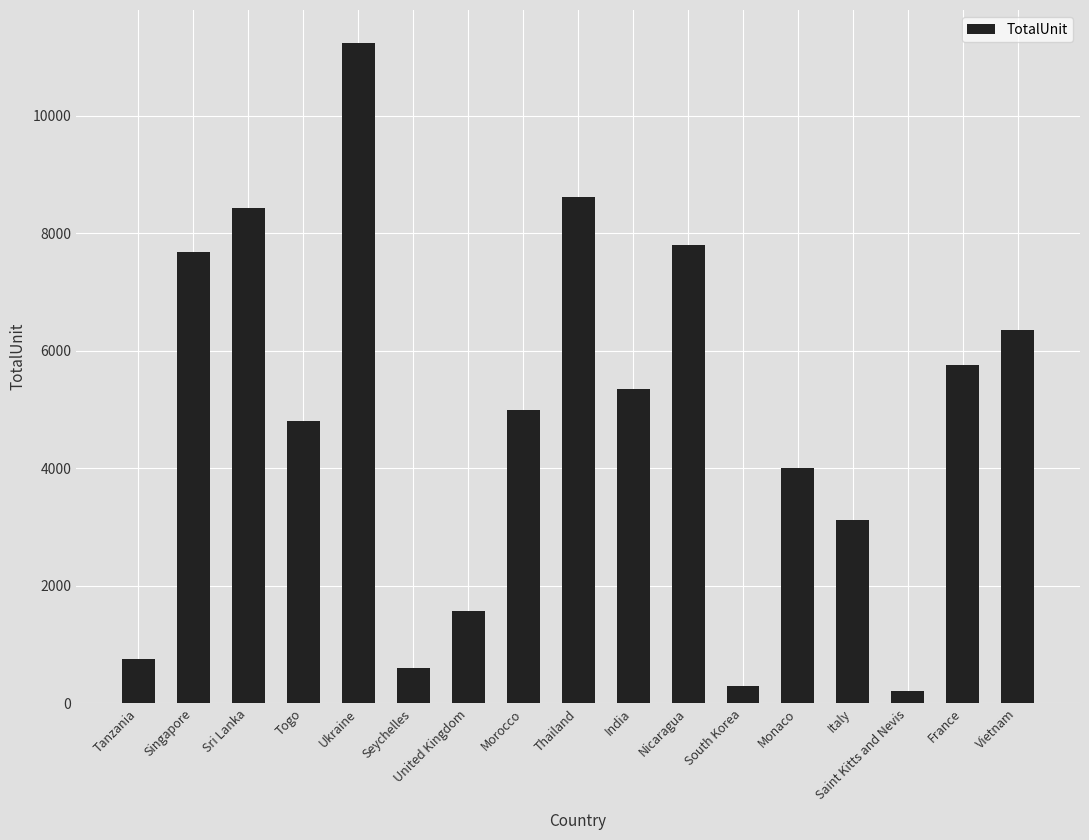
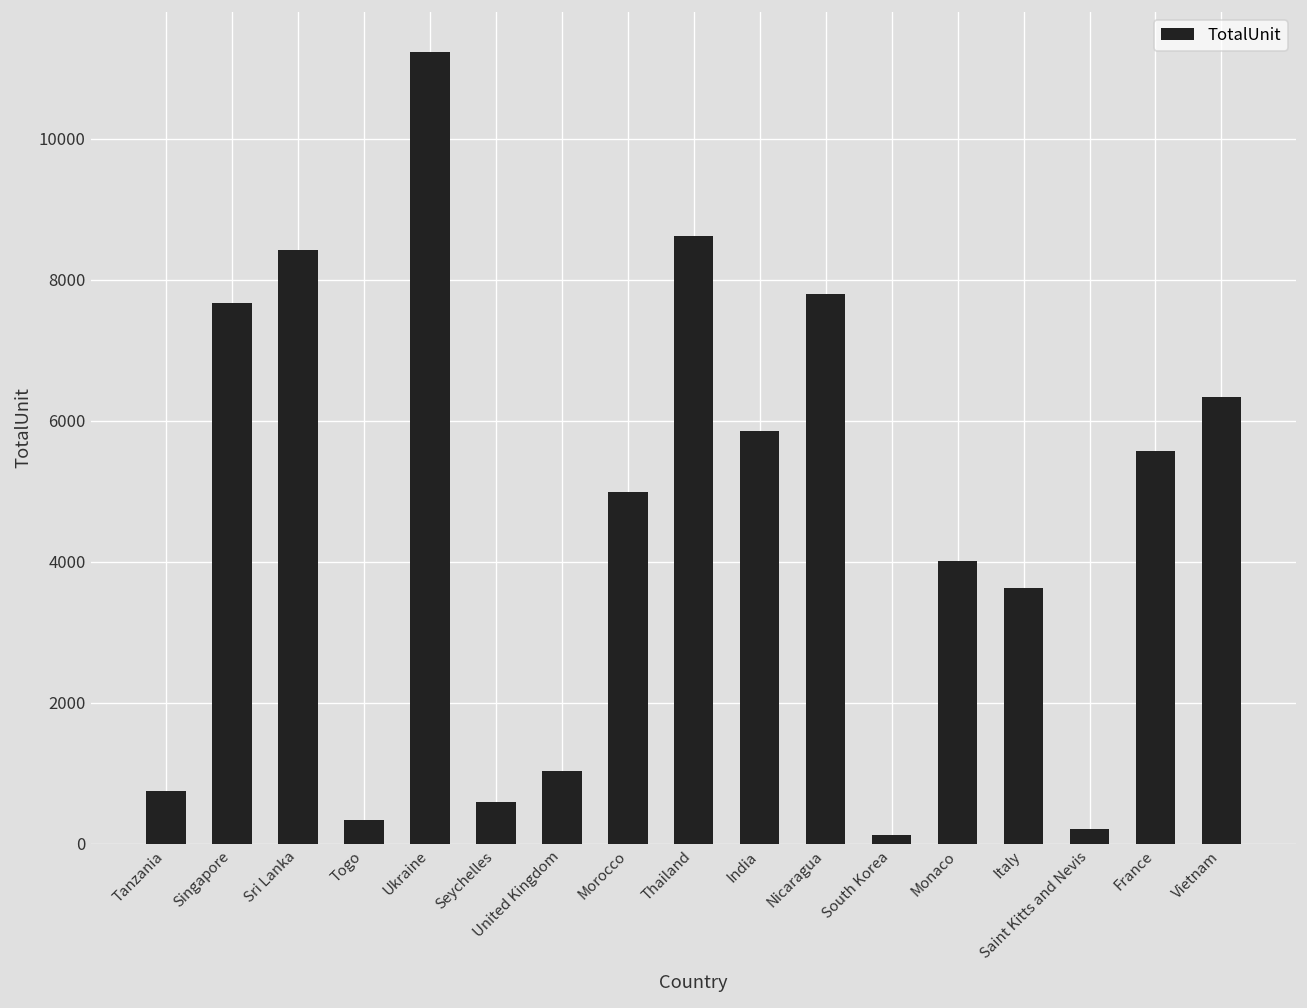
Togo: 4800 -> 300
United Kingdom: 1600 -> 1000
India: 5300 -> 5900
South Korea: 300 -> 100
Italy: 3100 -> 3600
France: 5800 -> 5600
